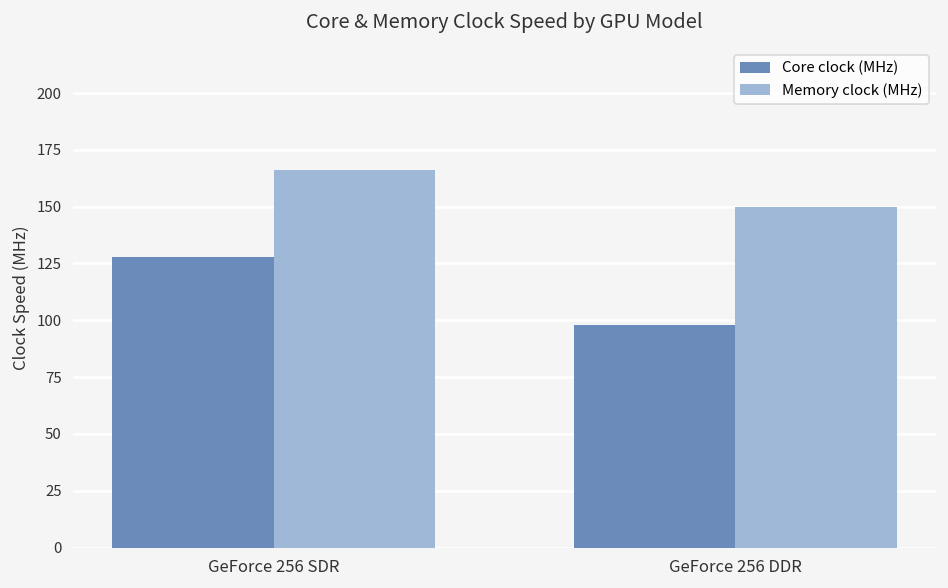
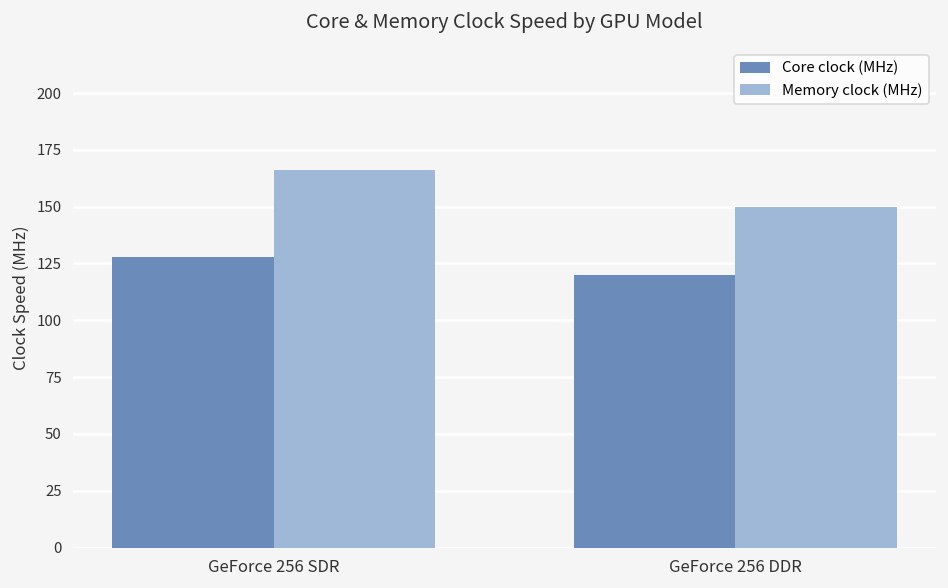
Core clock (MHz), GeForce 256 DDR: 98 -> 120
